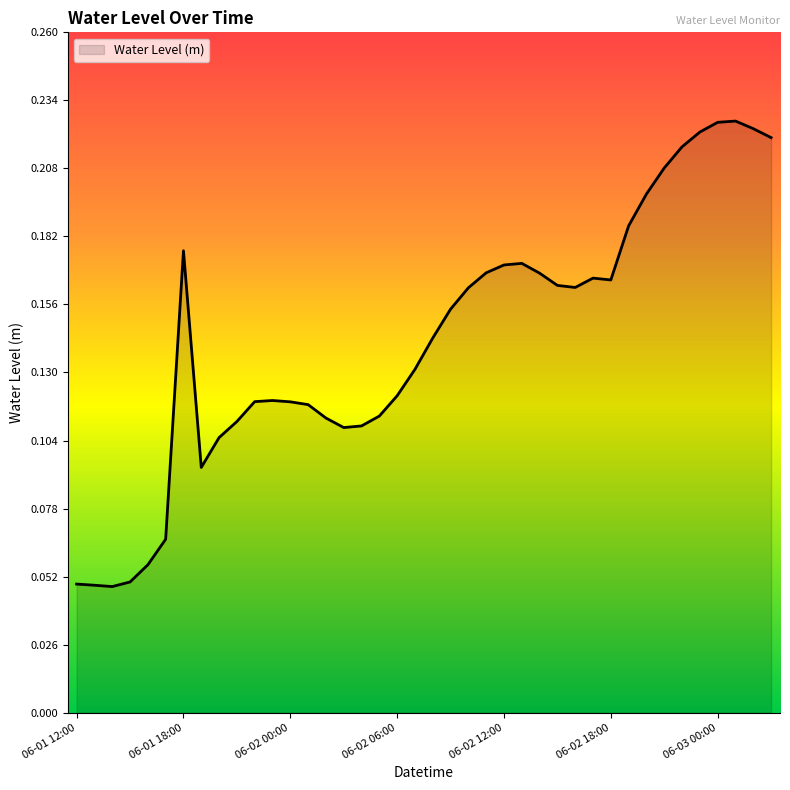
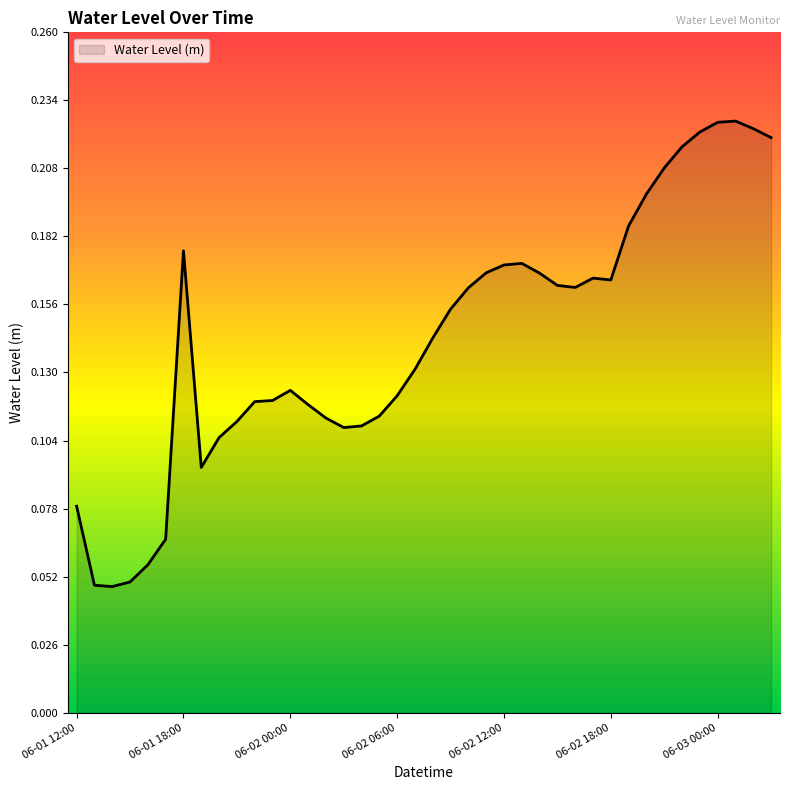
06-01 12:00: 0.049 -> 0.079
06-02 00:00: 0.119 -> 0.123
